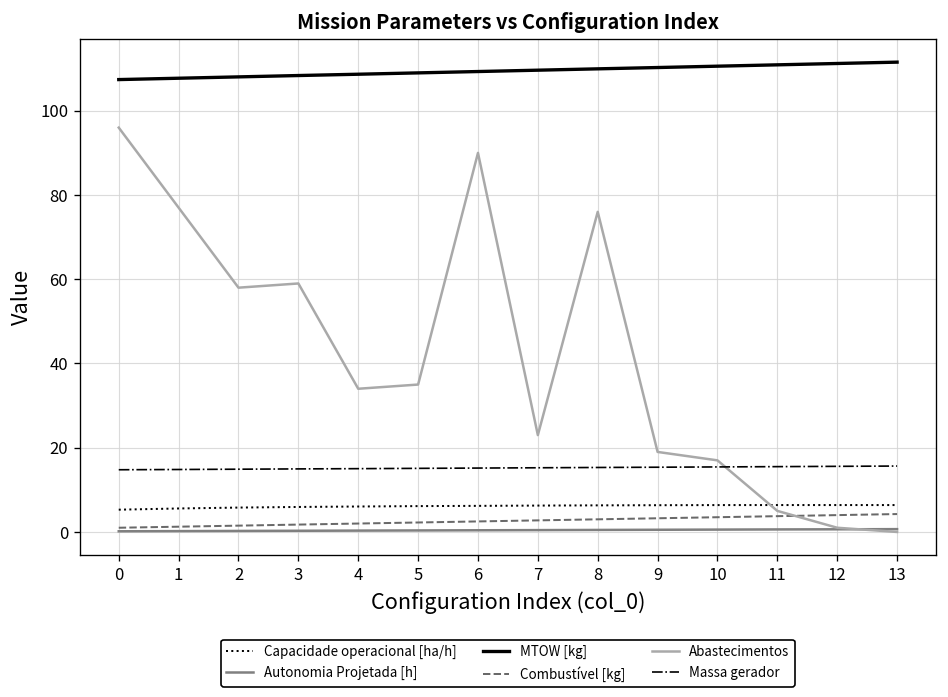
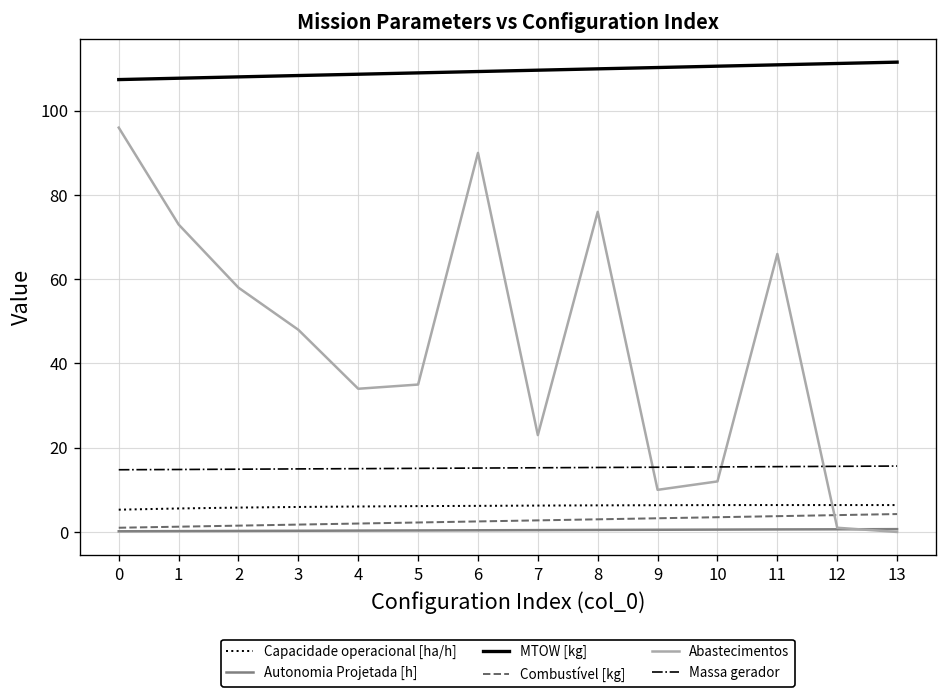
Abastecimentos, 1: 77 -> 73
Abastecimentos, 3: 59 -> 48
Abastecimentos, 9: 19 -> 10
Abastecimentos, 10: 17 -> 12
Abastecimentos, 11: 5 -> 66
